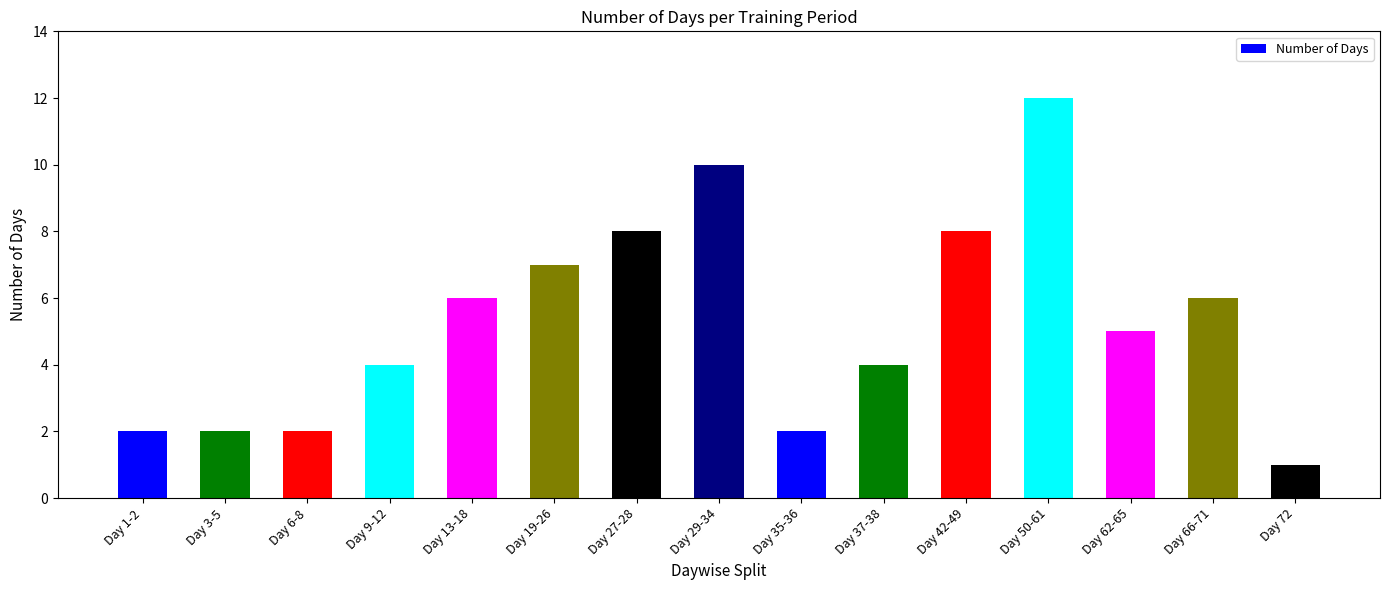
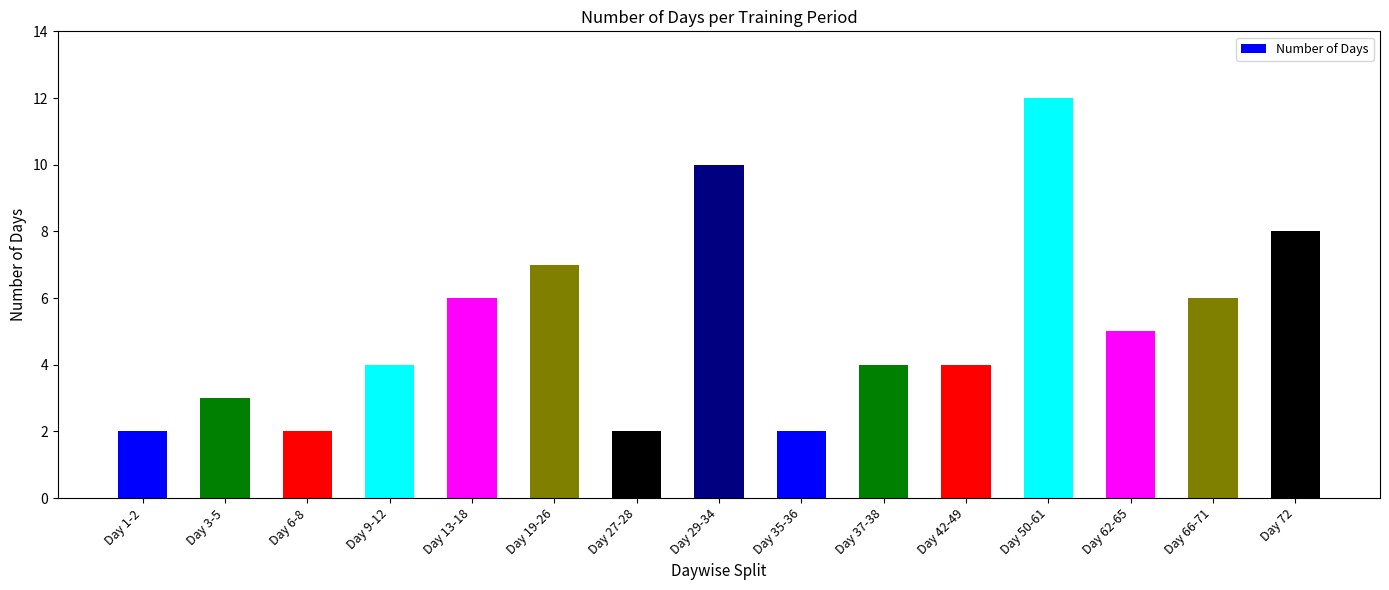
Day 3-5: 2 -> 3
Day 27-28: 8 -> 2
Day 42-49: 8 -> 4
Day 72: 1 -> 8
